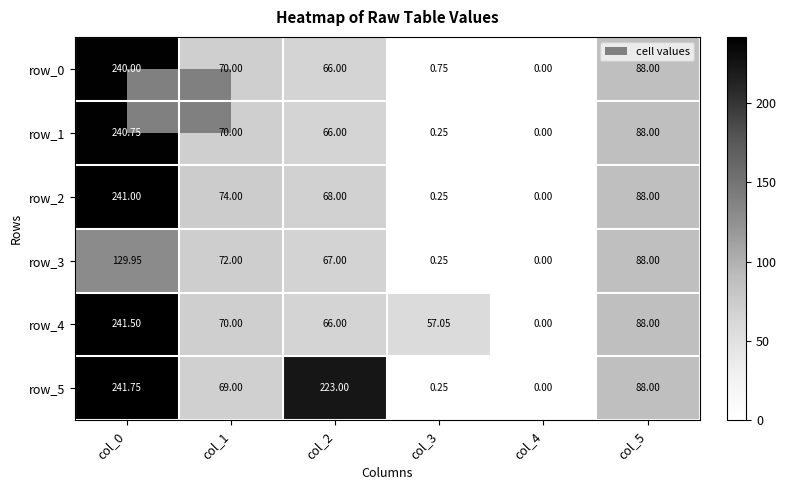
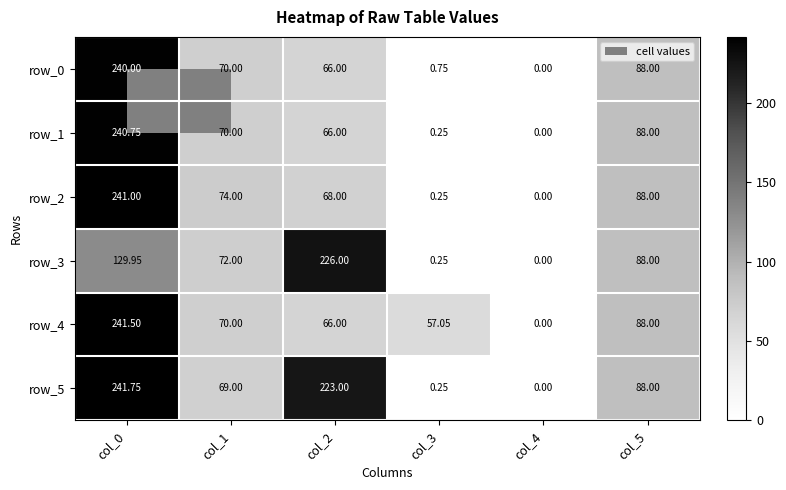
row_3, col_2: 67.00 -> 226.00
